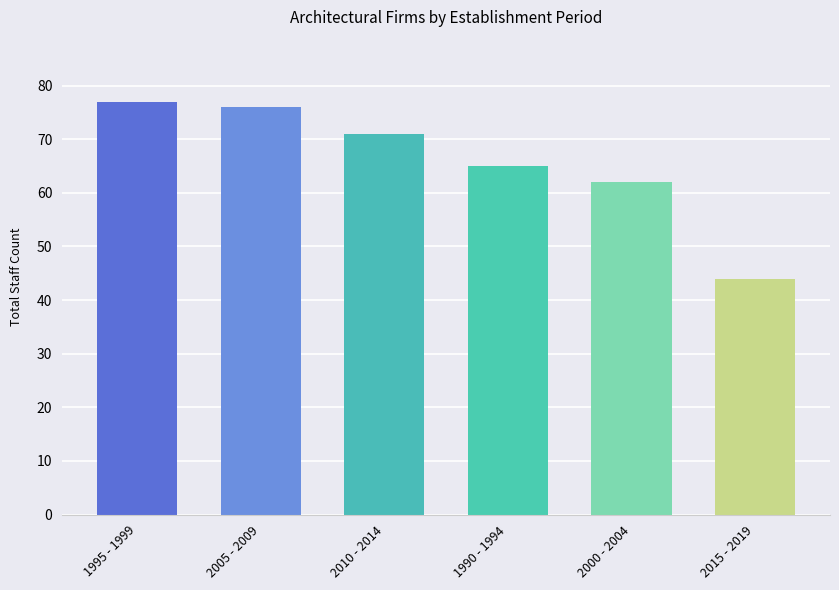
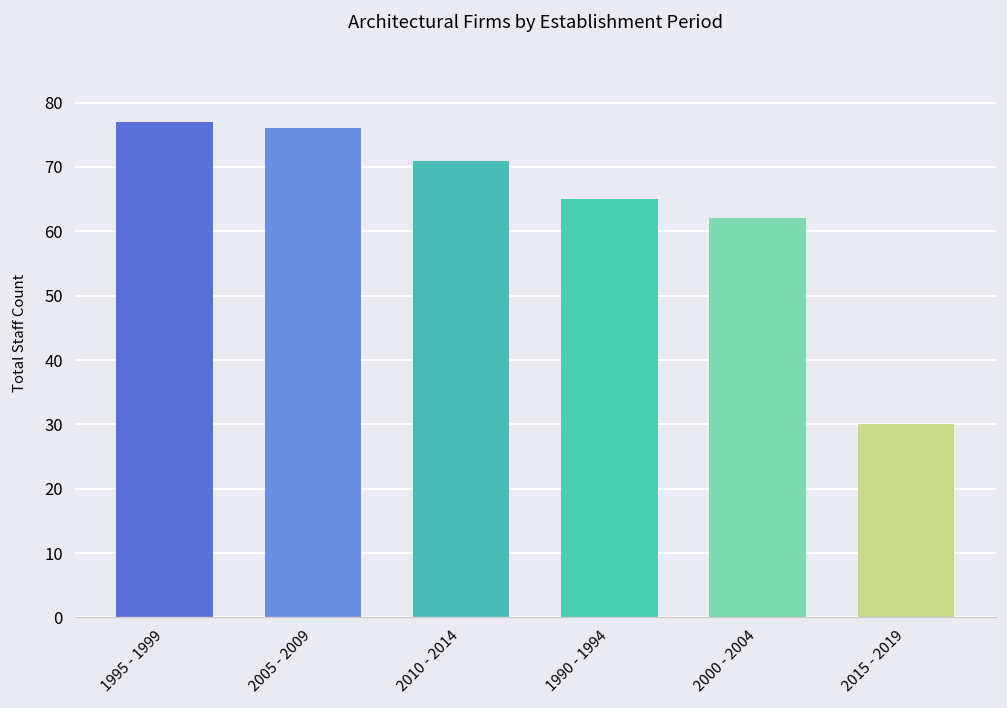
2015 - 2019: 44 -> 30
